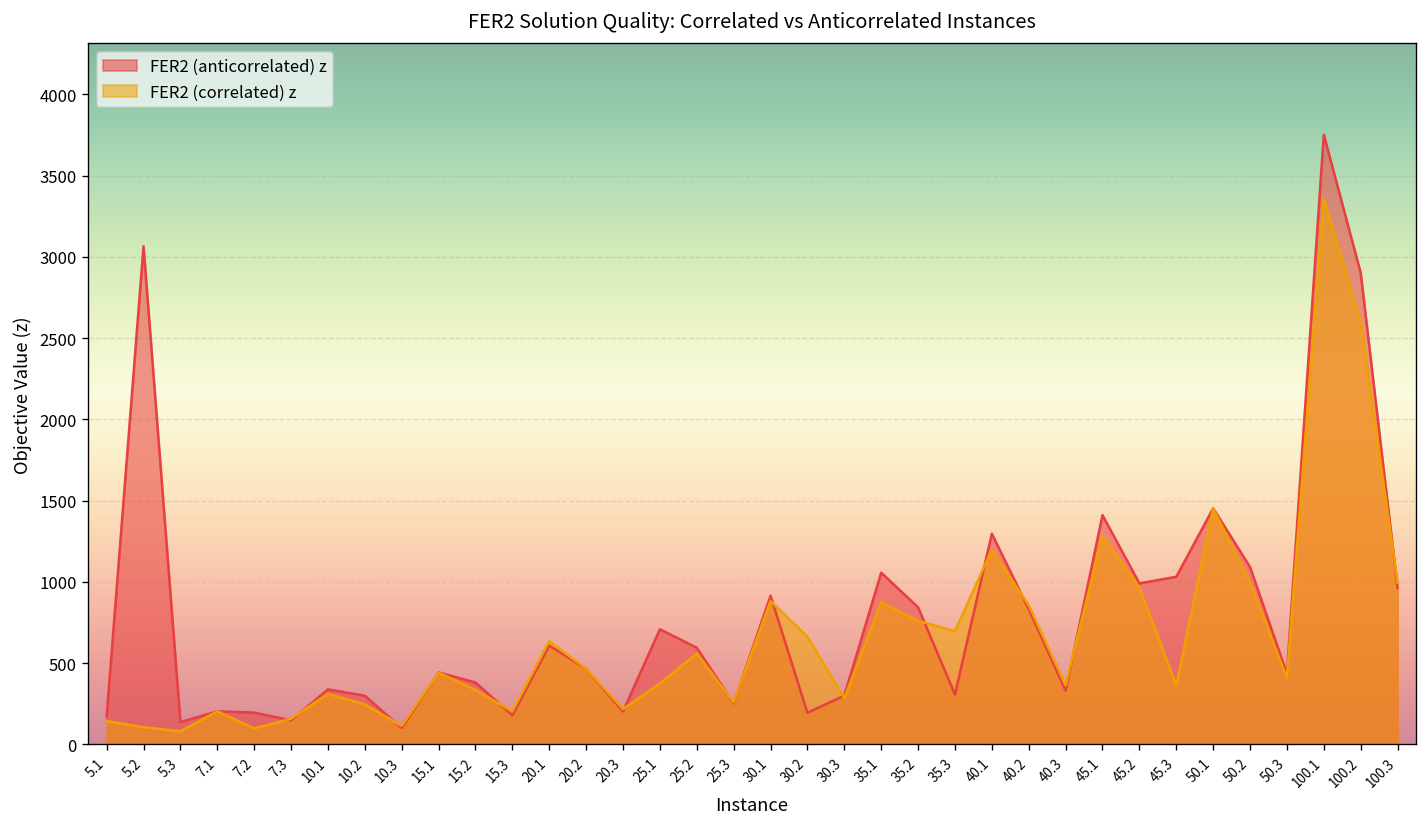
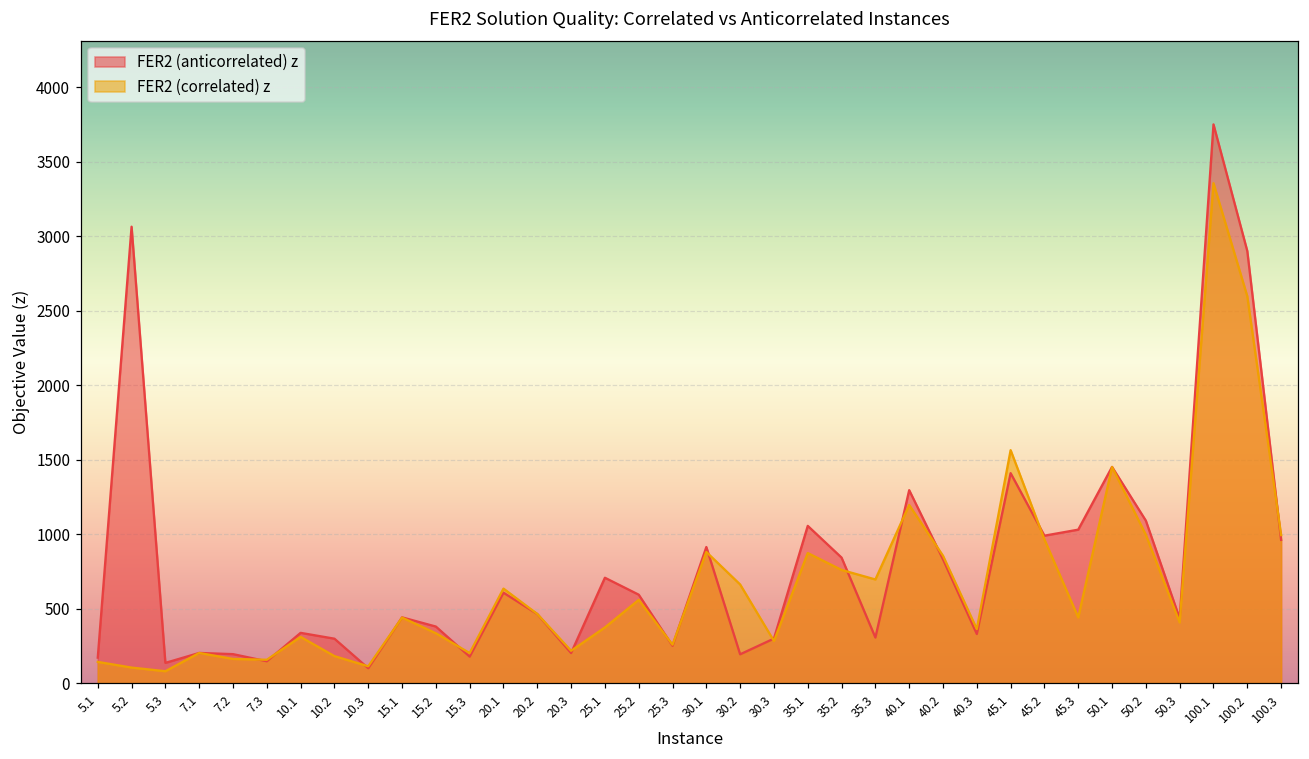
FER2 (correlated) z, 7.2: 100 -> 160
FER2 (correlated) z, 10.2: 250 -> 180
FER2 (correlated) z, 45.1: 1280 -> 1560
FER2 (correlated) z, 45.3: 360 -> 440
